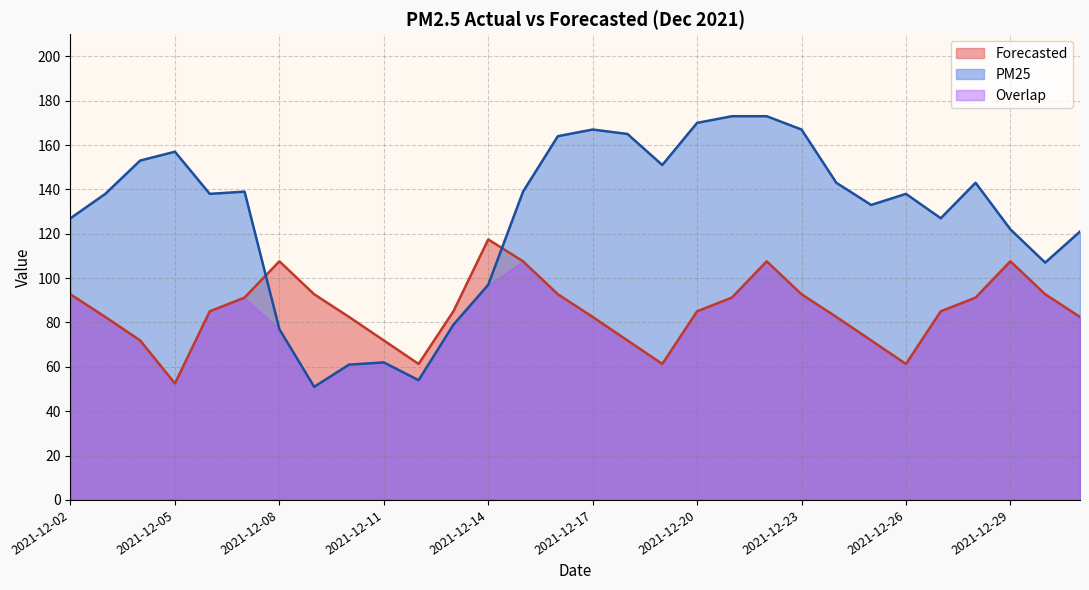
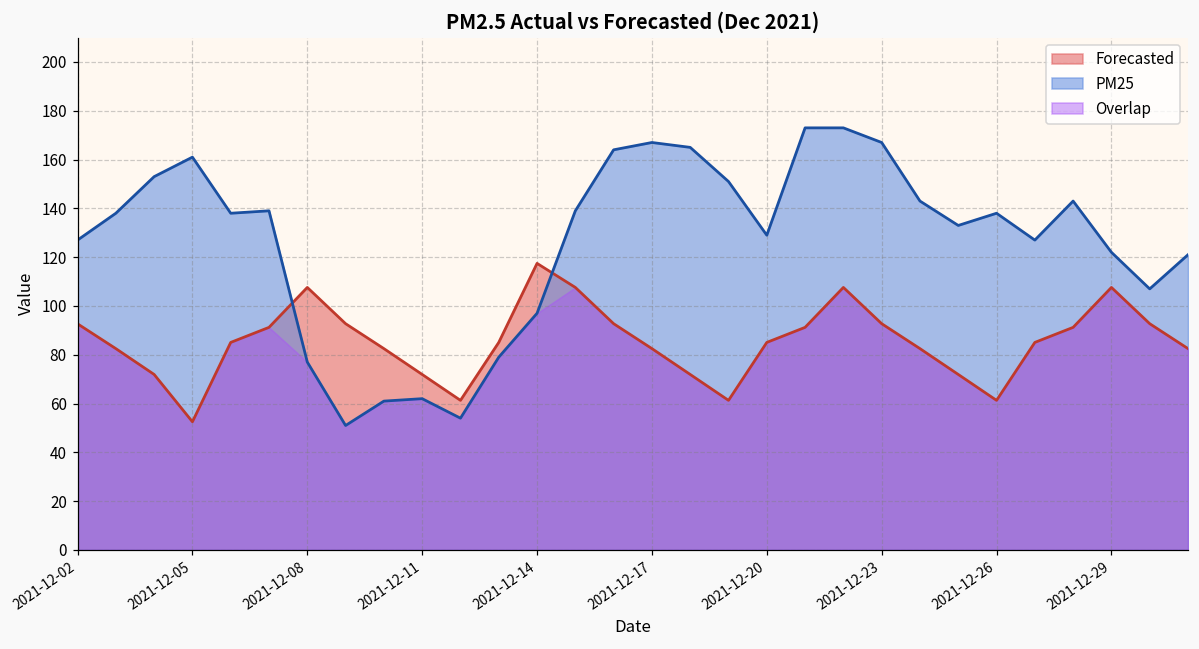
PM25, 2021-12-05: 157 -> 161
PM25, 2021-12-20: 170 -> 129
